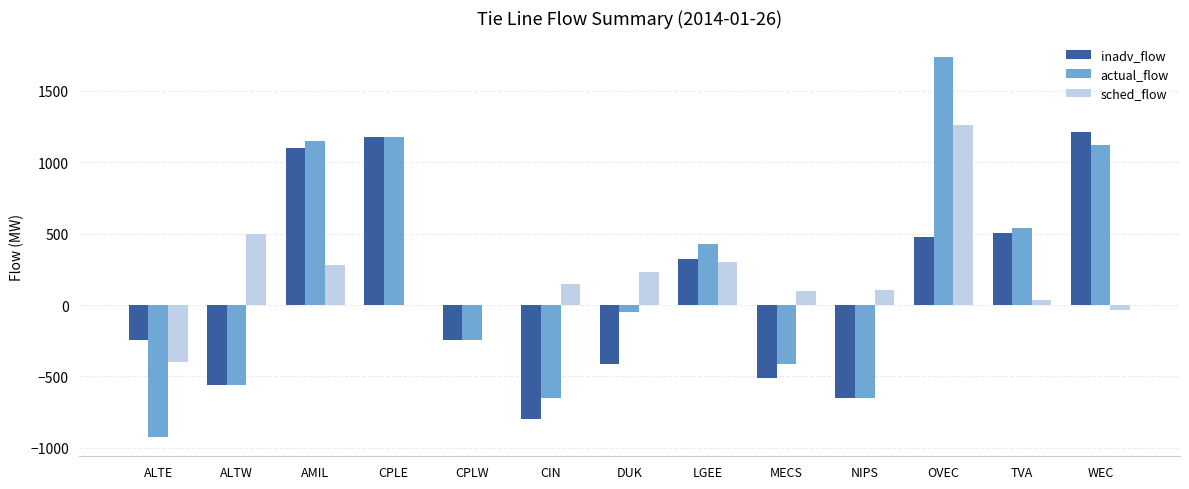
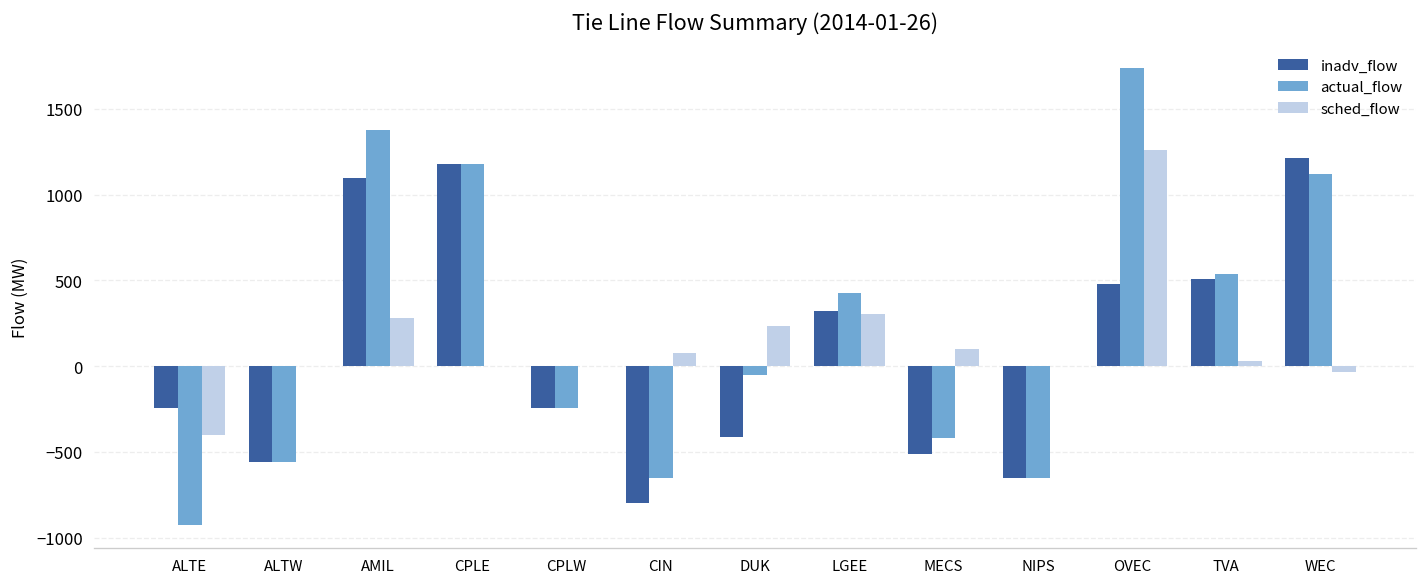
sched_flow, ALTW: 500 -> 0
actual_flow, AMIL: 1150 -> 1380
sched_flow, CIN: 150 -> 80
sched_flow, NIPS: 100 -> 0
